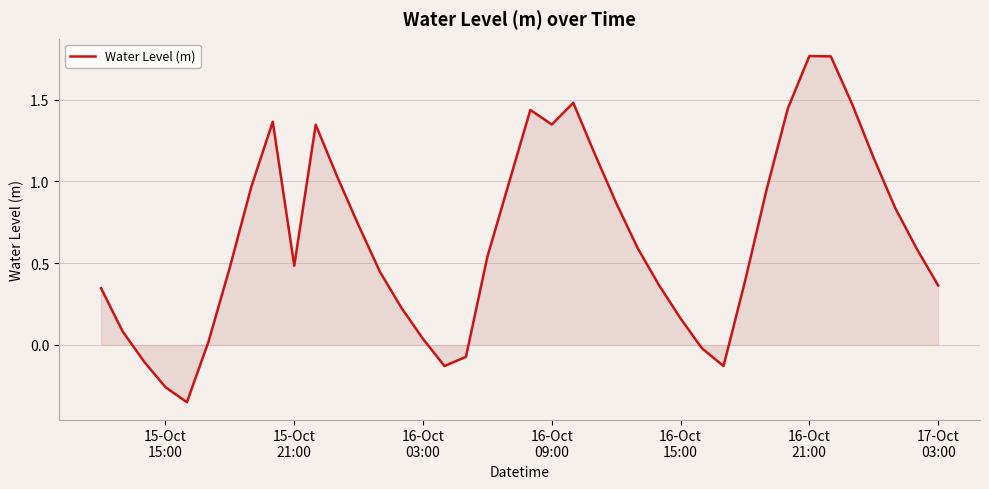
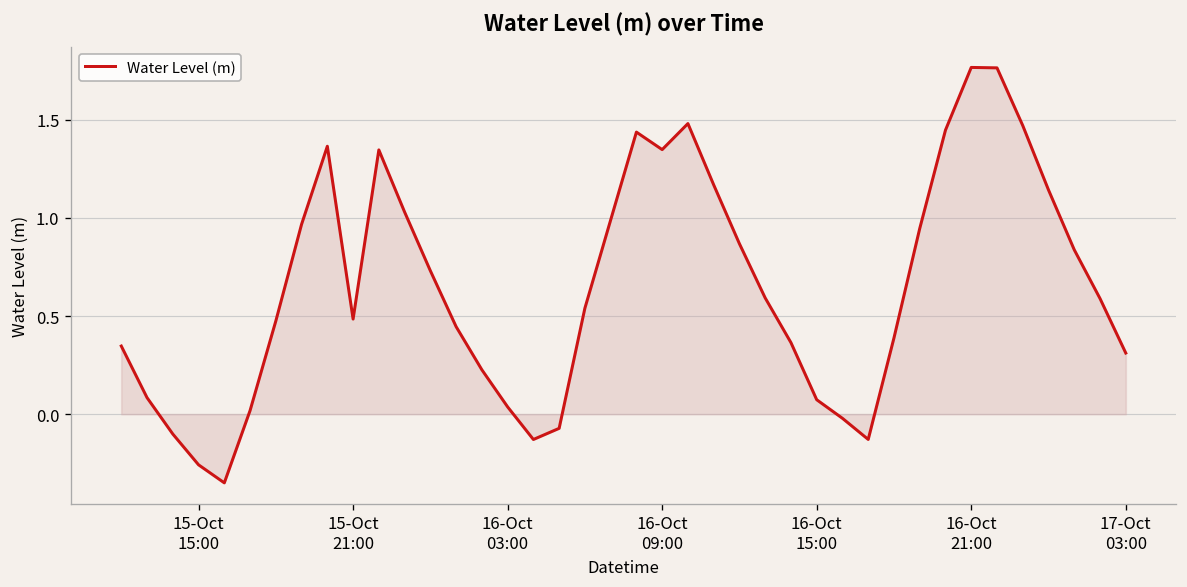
Water Level (m), 16-Oct 15:00: 0.16 -> 0.07
Water Level (m), 17-Oct 03:00: 0.36 -> 0.31
